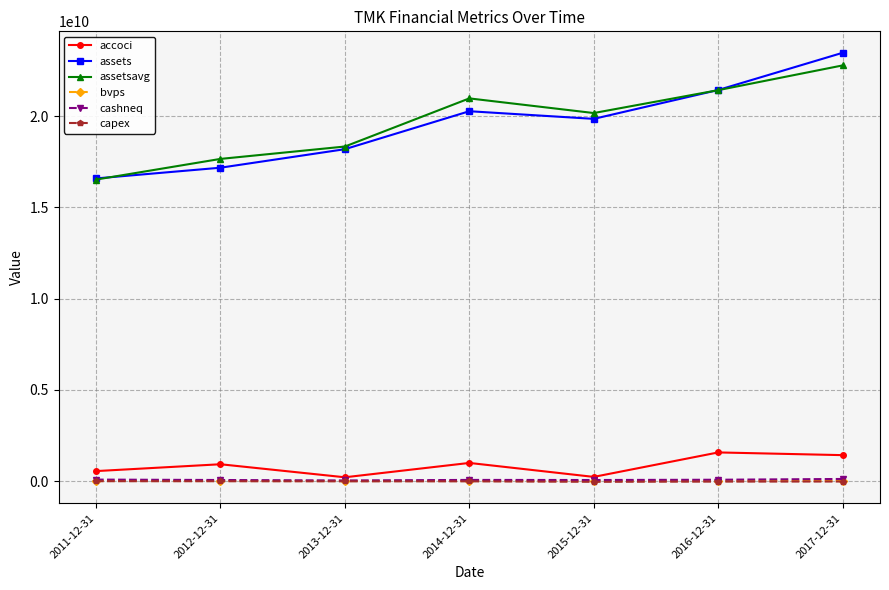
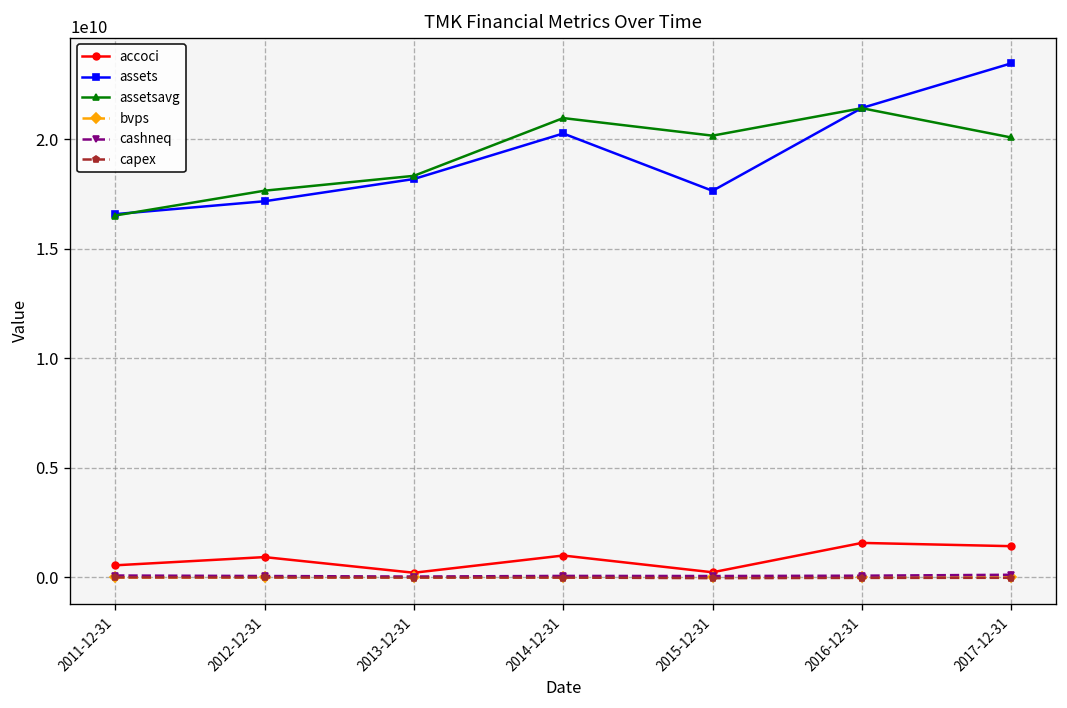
assets, 2015-12-31: 19900000000 -> 17700000000
assetsavg, 2017-12-31: 22800000000 -> 20100000000
